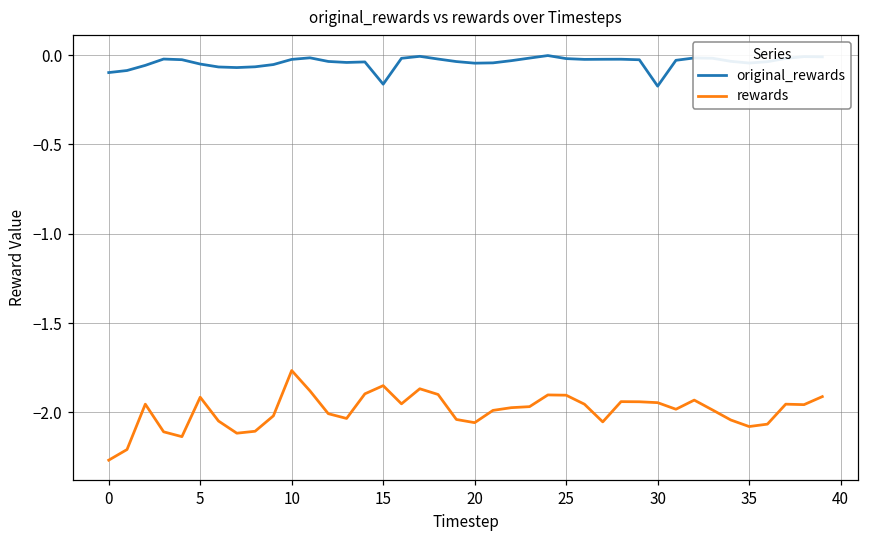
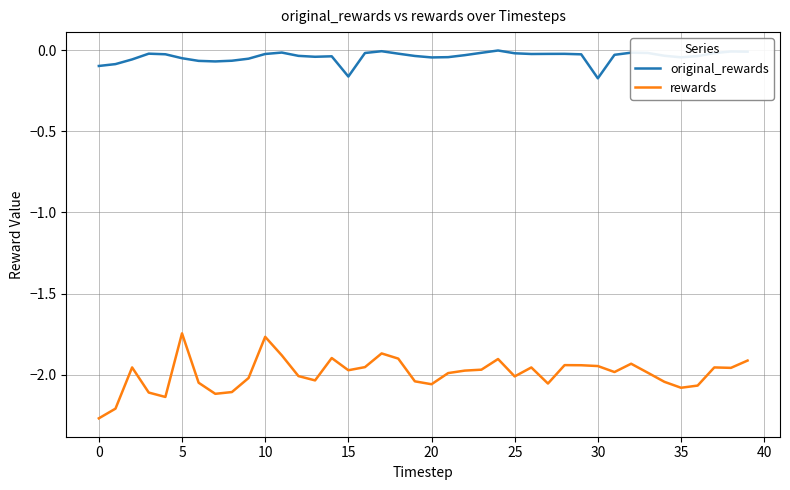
rewards, 5: -1.91 -> -1.74
rewards, 15: -1.85 -> -1.97
rewards, 25: -1.90 -> -2.01
